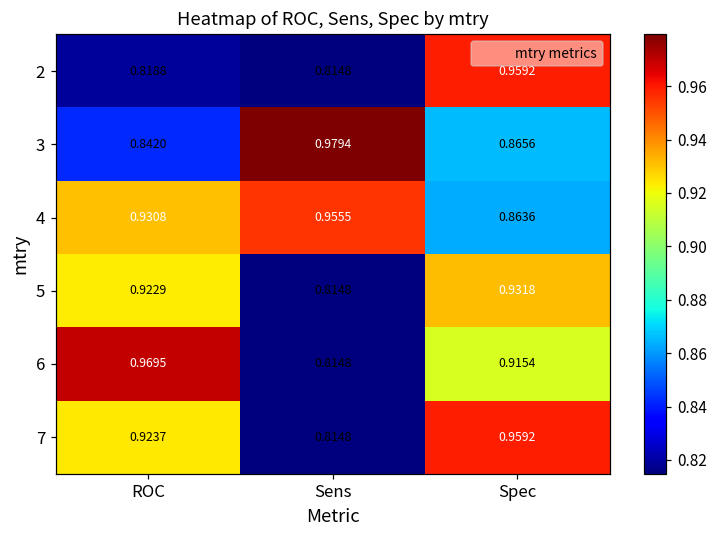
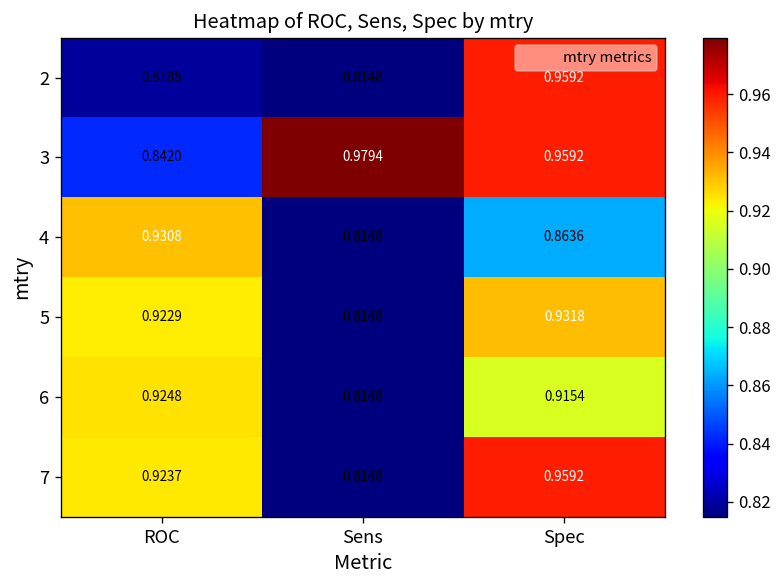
3, Spec: 0.8656 -> 0.9592
4, Sens: 0.9555 -> 0.8148
6, ROC: 0.9695 -> 0.9248
